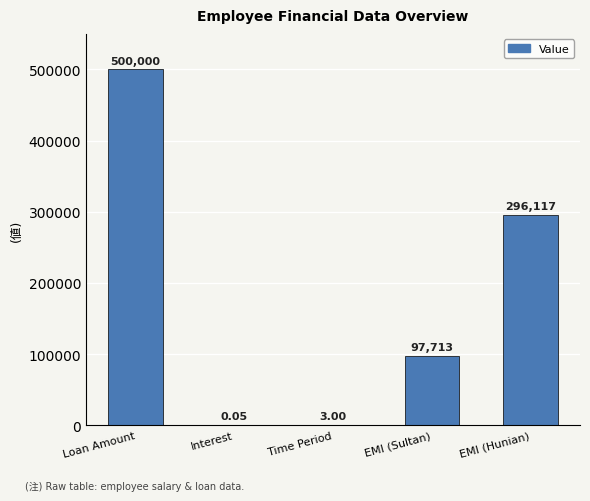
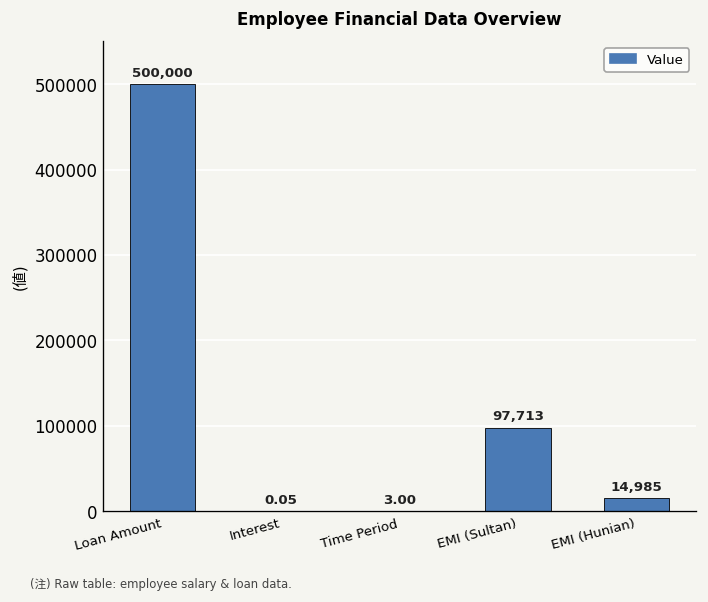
EMI (Hunian): 296,117 -> 14,985
